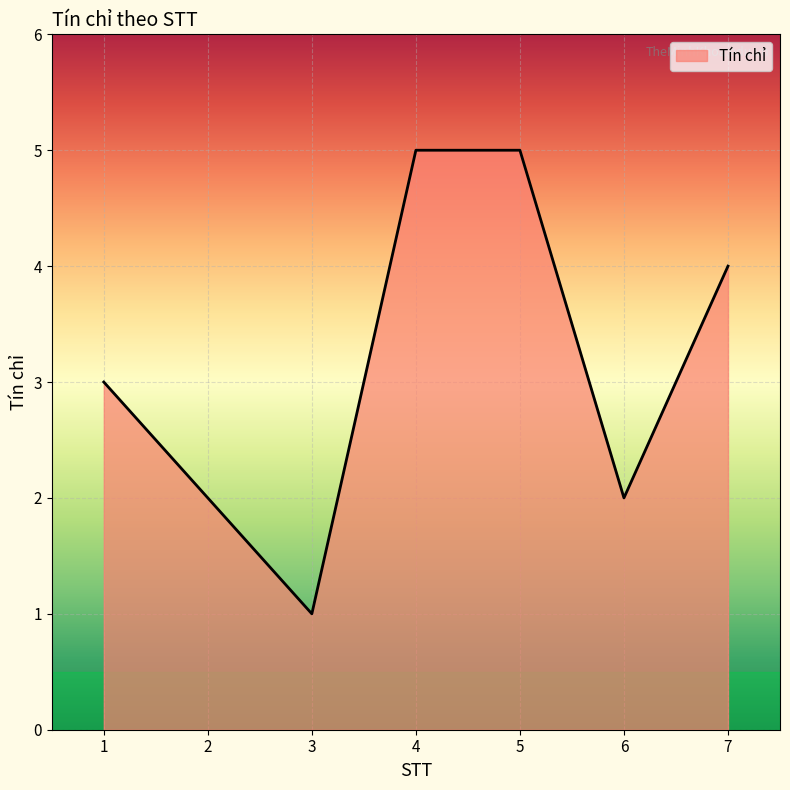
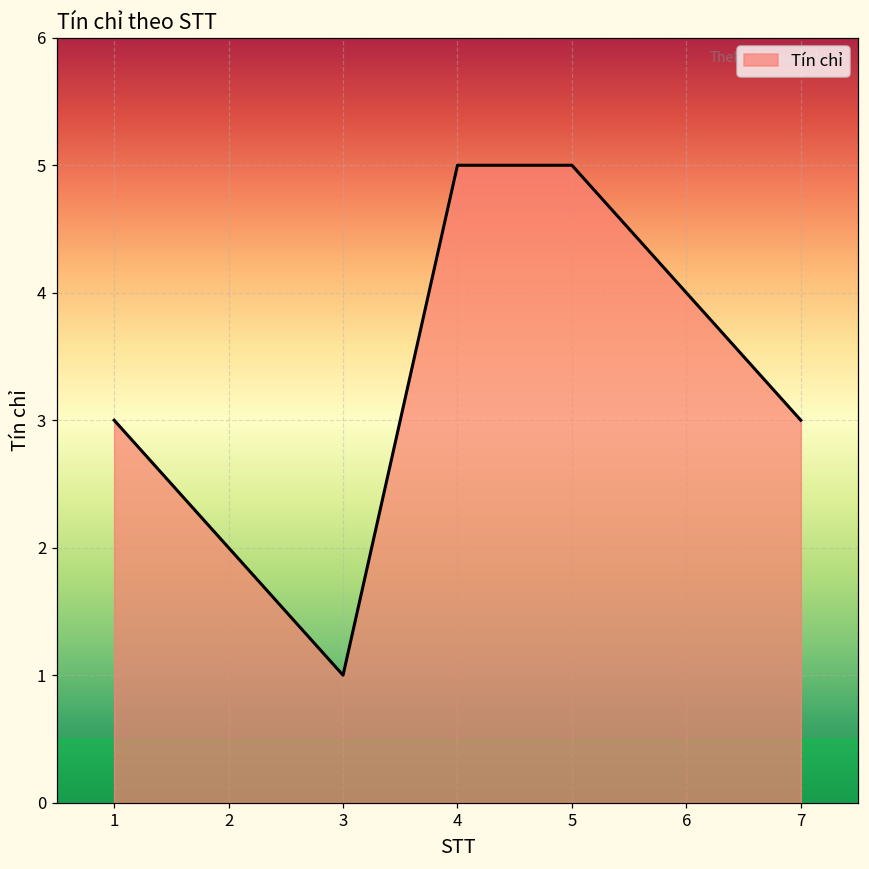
6: 2 -> 4
7: 4 -> 3
